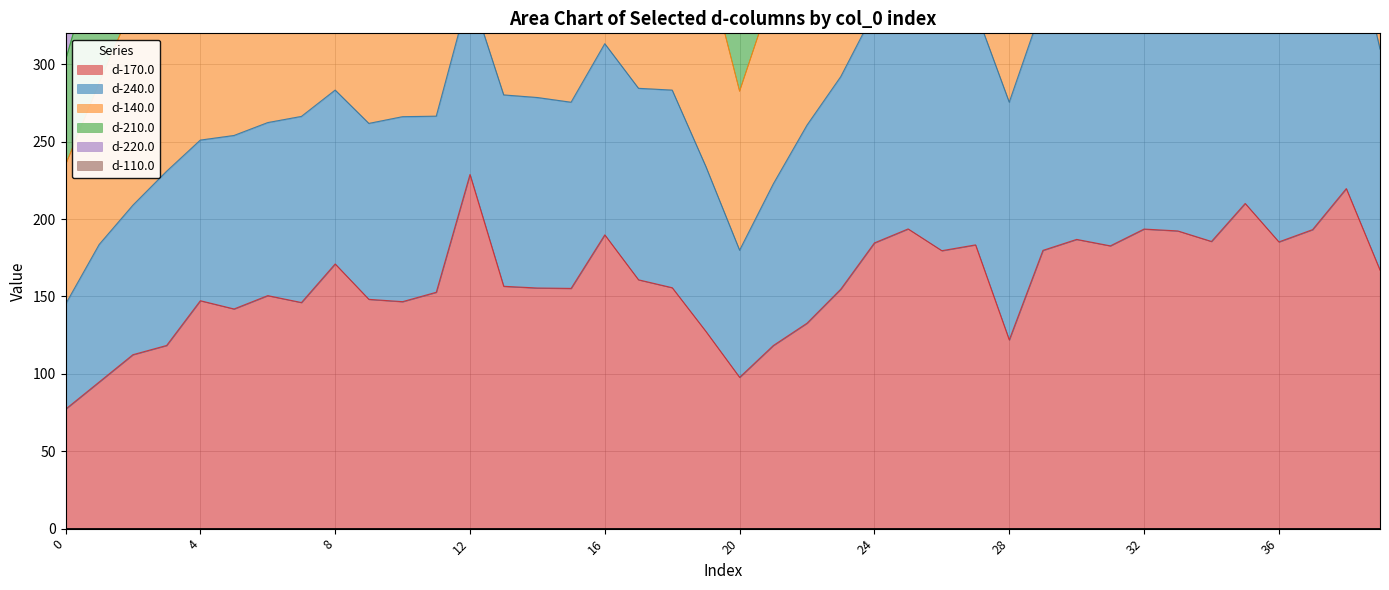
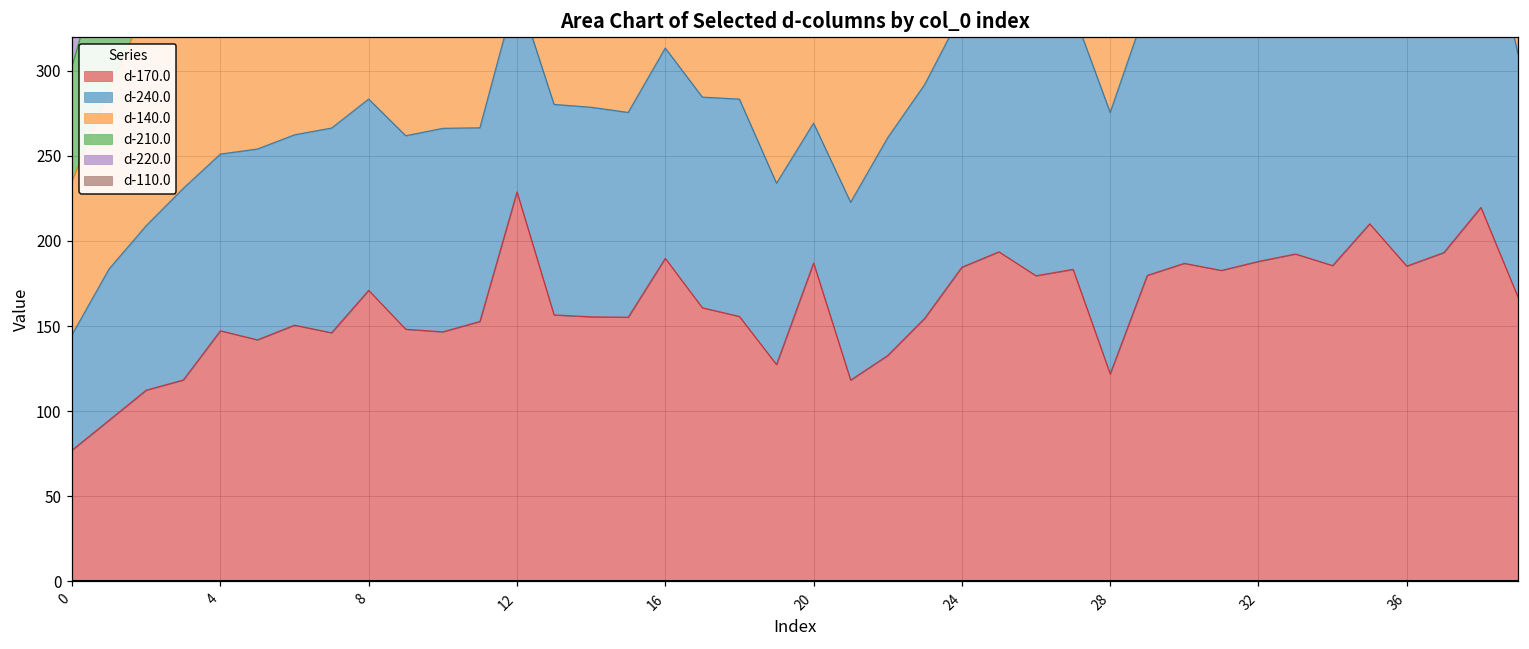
d-170.0, 20: 98 -> 187
d-170.0, 32: 194 -> 188
